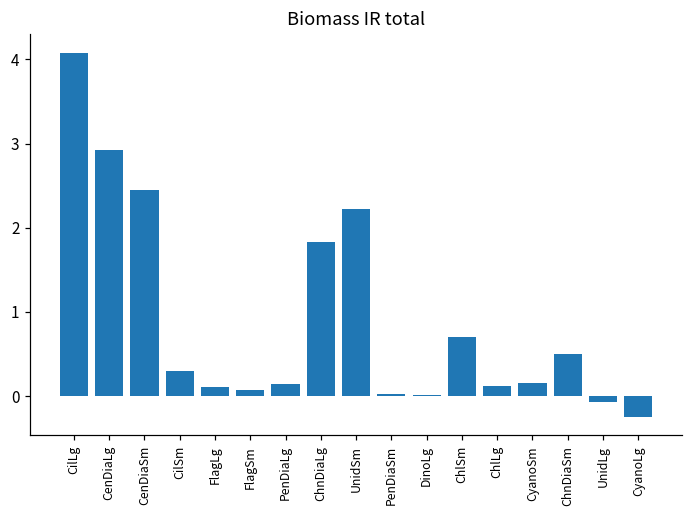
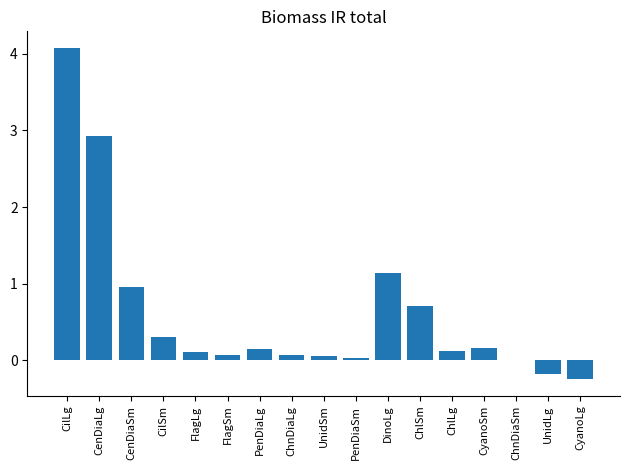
CenDiaSm: 2.5 -> 0.9
ChnDiaLg: 1.8 -> 0.1
UnidSm: 2.2 -> 0.1
DinoLg: 0.0 -> 1.1
ChnDiaSm: 0.5 -> 0.0
UnidLg: -0.1 -> -0.2
